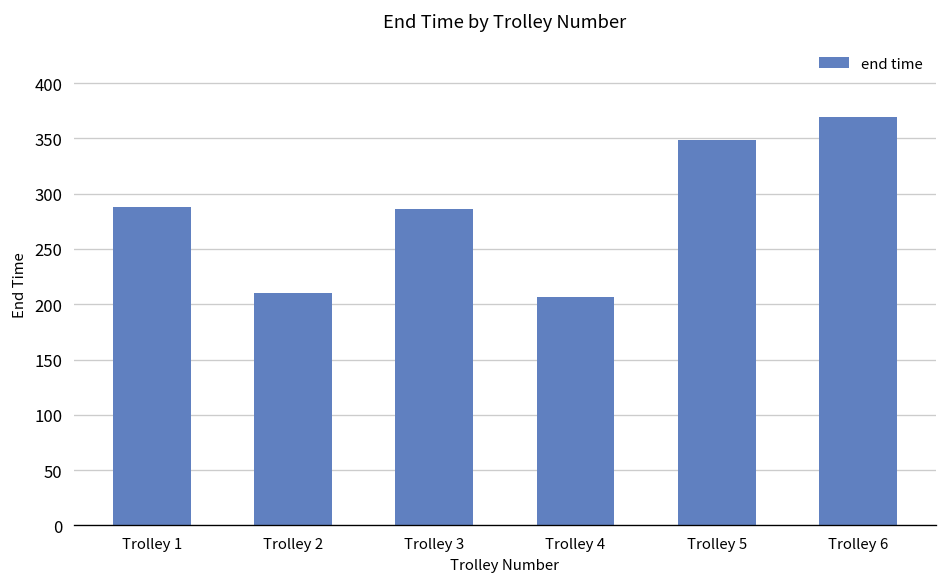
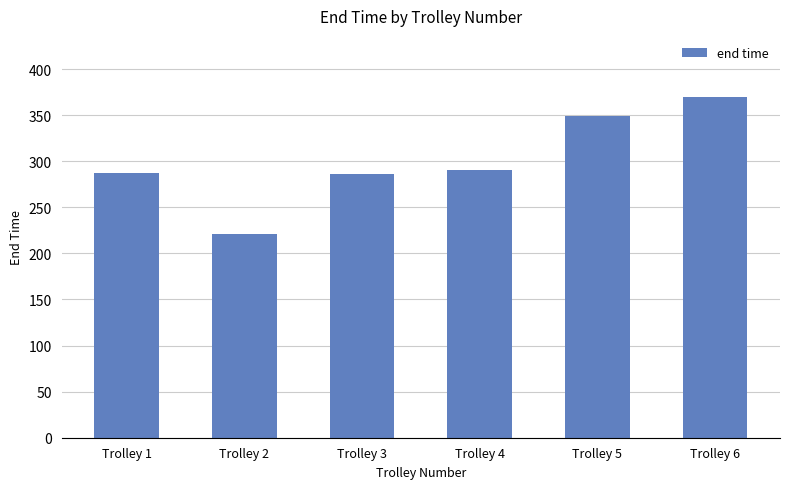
Trolley 2: 210 -> 220
Trolley 4: 210 -> 290
